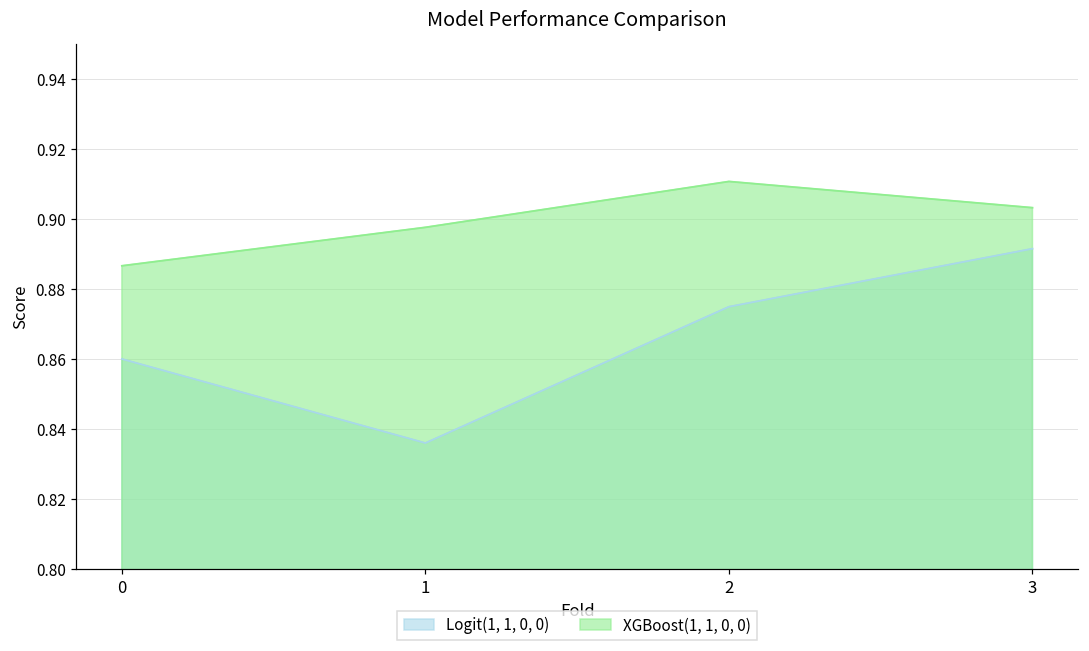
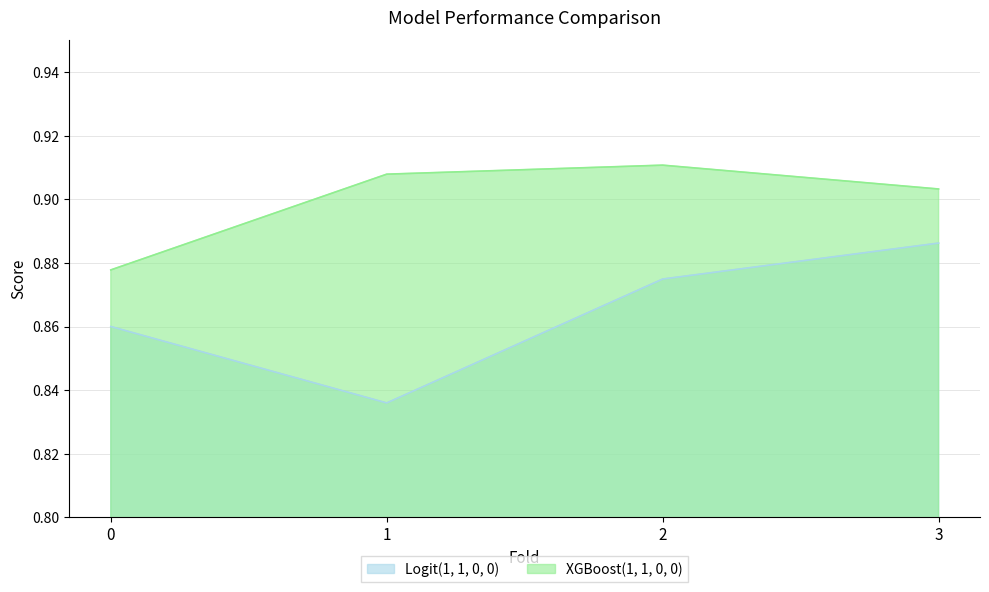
XGBoost(1, 1, 0, 0), 0: 0.887 -> 0.878
XGBoost(1, 1, 0, 0), 1: 0.898 -> 0.908
Logit(1, 1, 0, 0), 3: 0.892 -> 0.886
